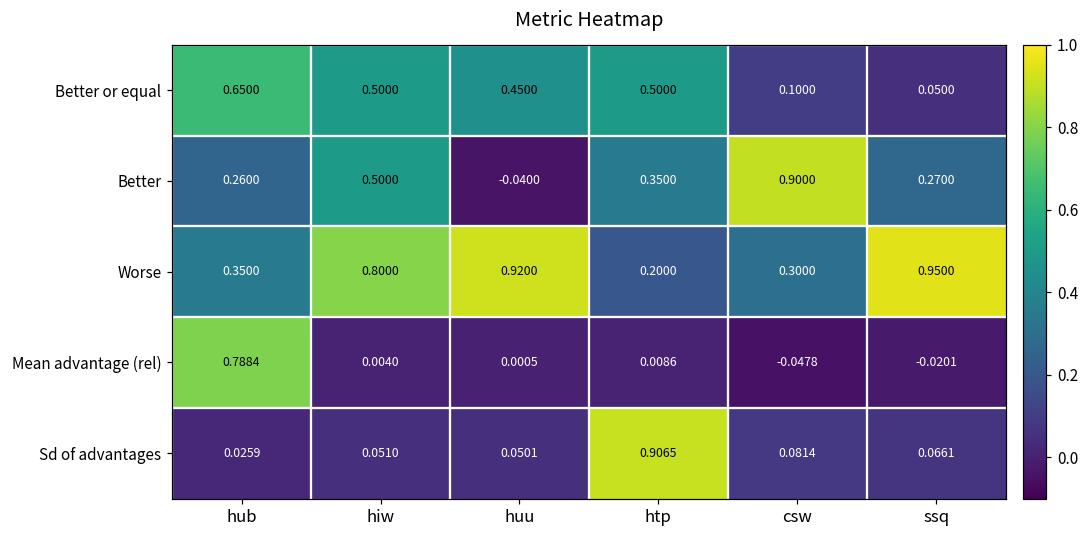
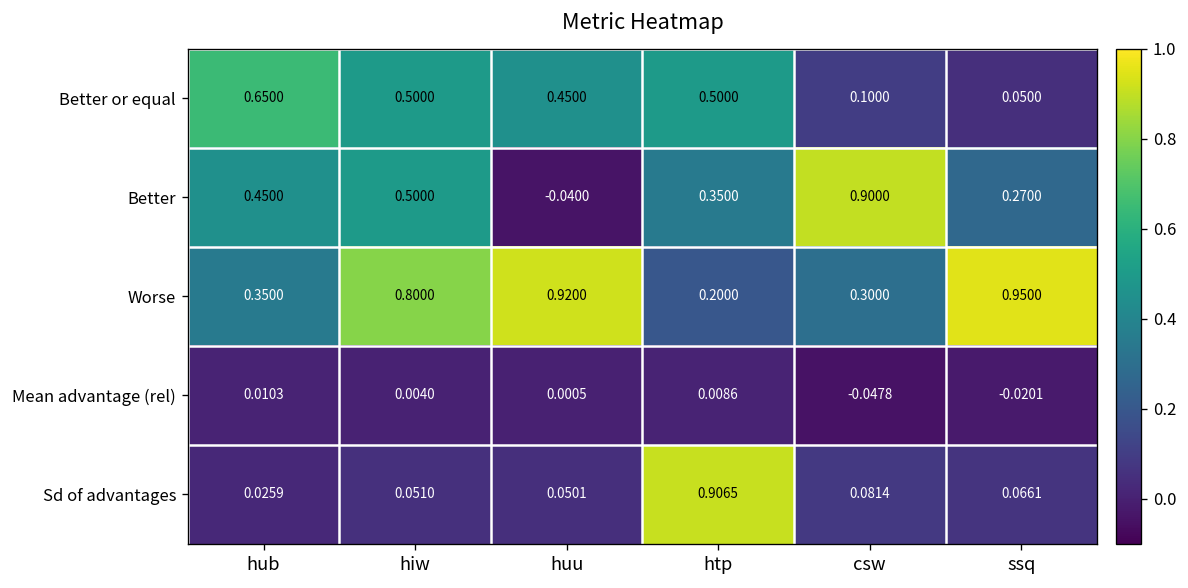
Better, hub: 0.2600 -> 0.4500
Mean advantage (rel), hub: 0.7884 -> 0.0103
